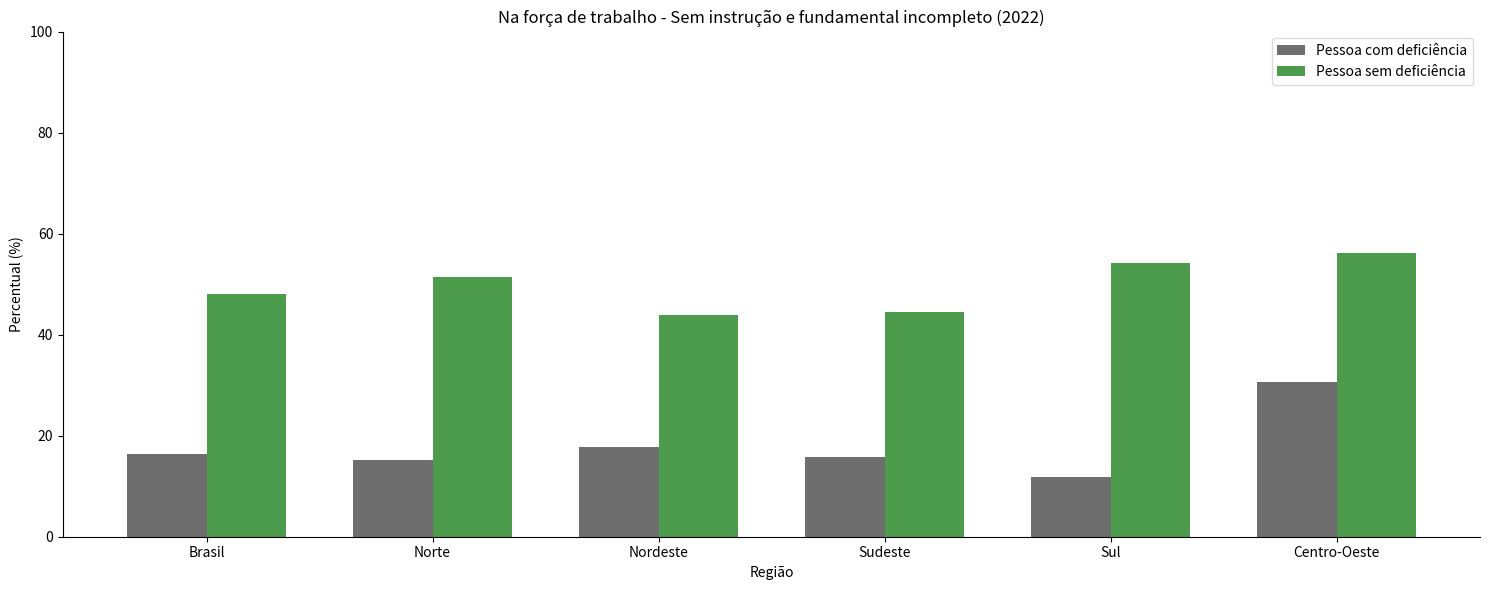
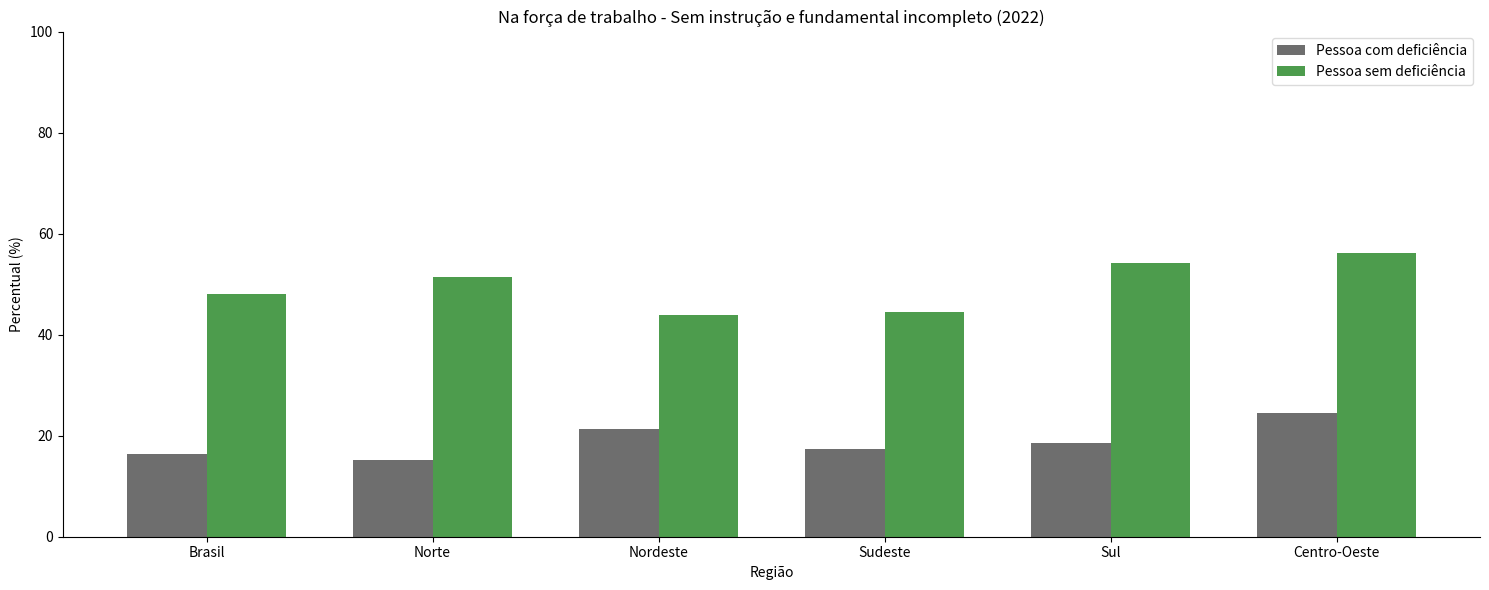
Pessoa com deficiência, Nordeste: 18 -> 21
Pessoa com deficiência, Sudeste: 16 -> 17
Pessoa com deficiência, Sul: 12 -> 19
Pessoa com deficiência, Centro-Oeste: 31 -> 24
